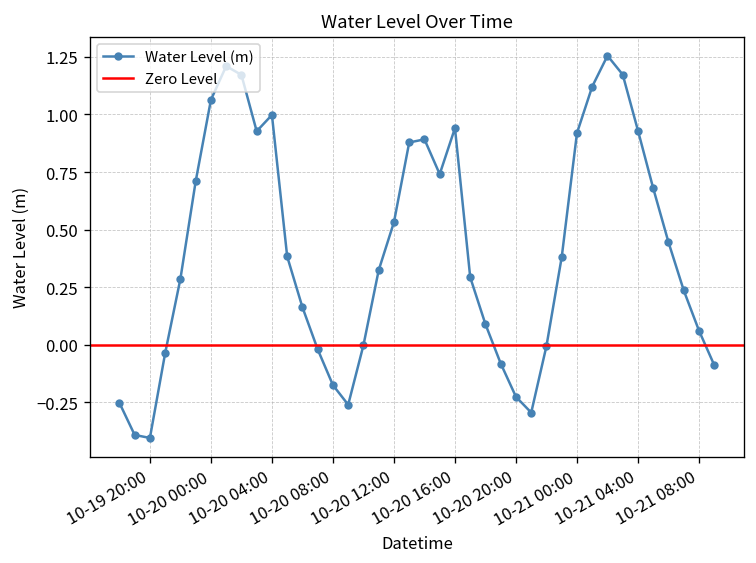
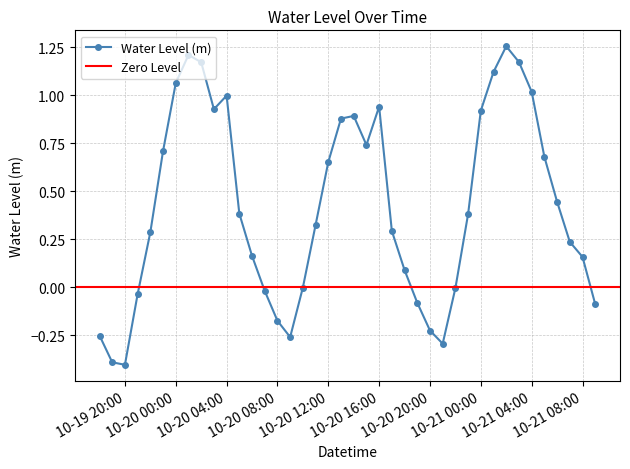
10-20 12:00: 0.53 -> 0.65
10-21 04:00: 0.93 -> 1.02
10-21 08:00: 0.06 -> 0.16
